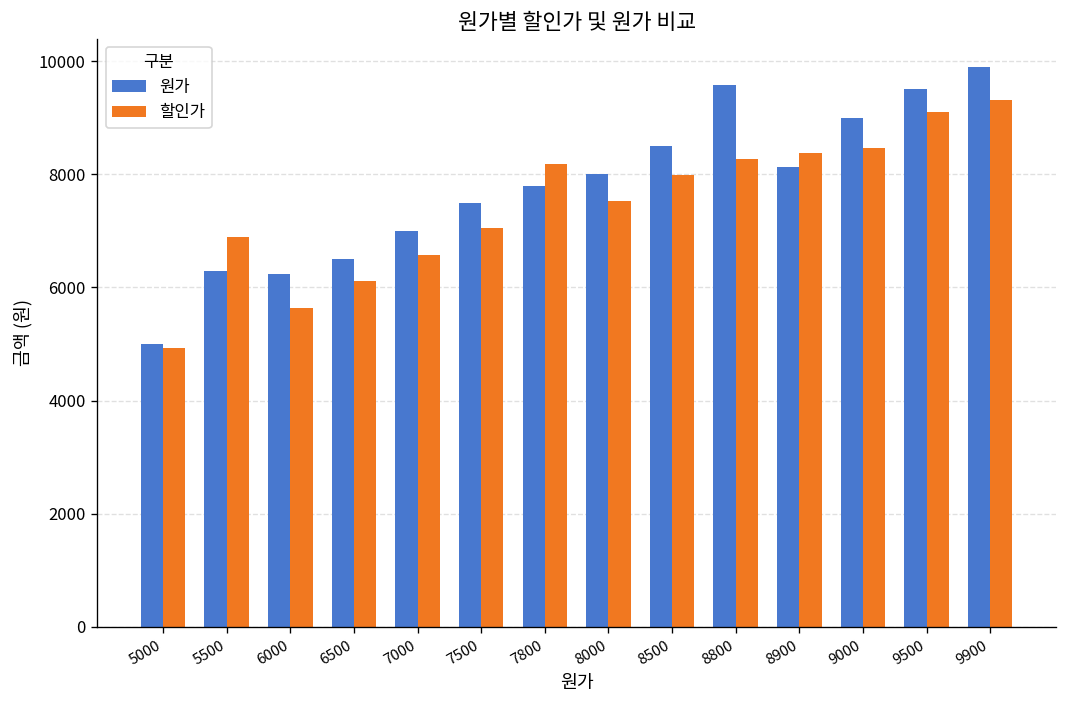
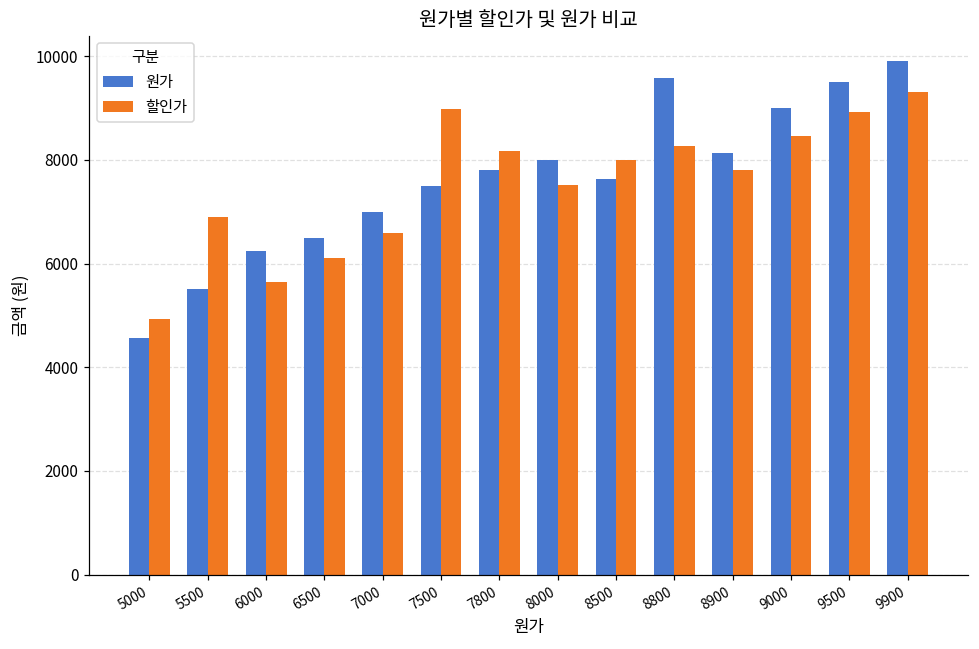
원가, 5000: 5000 -> 4600
원가, 5500: 6300 -> 5500
할인가, 7500: 7100 -> 9000
원가, 8500: 8500 -> 7600
할인가, 8900: 8400 -> 7800
할인가, 9500: 9100 -> 8900
